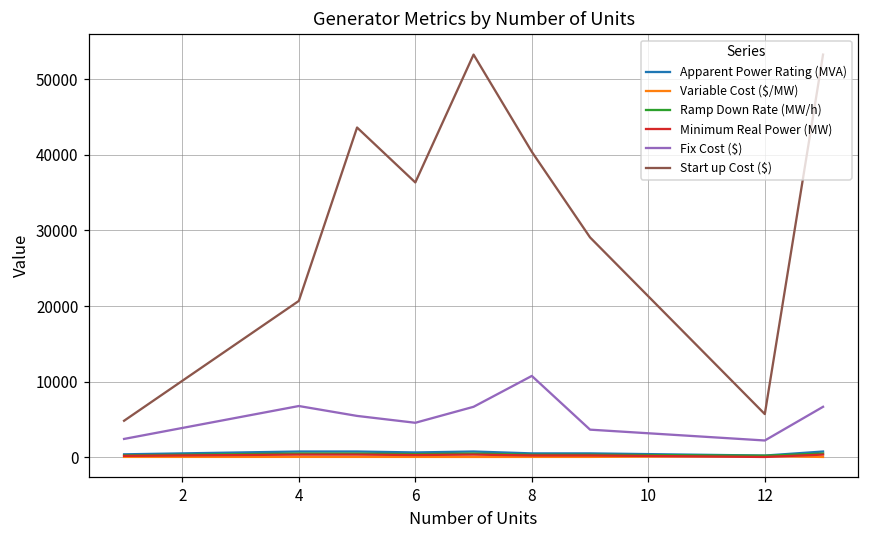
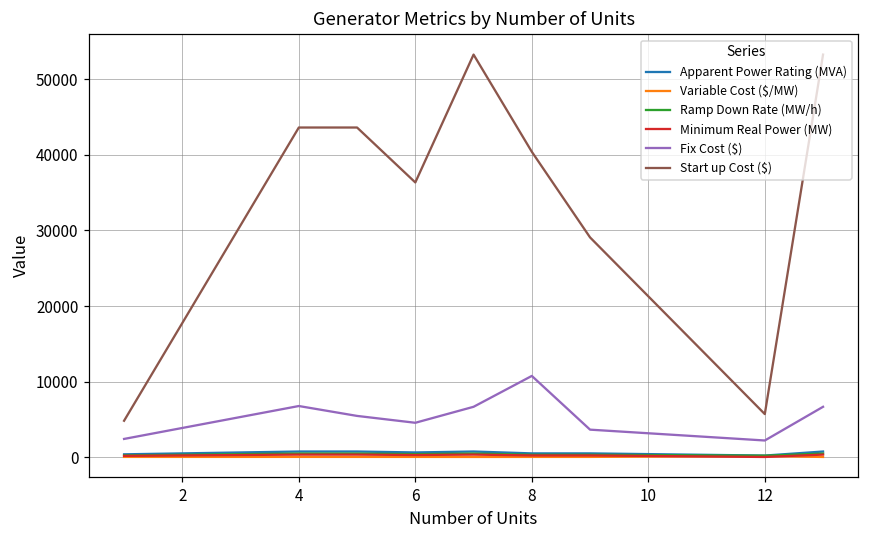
Start up Cost ($), 4: 21000 -> 44000
